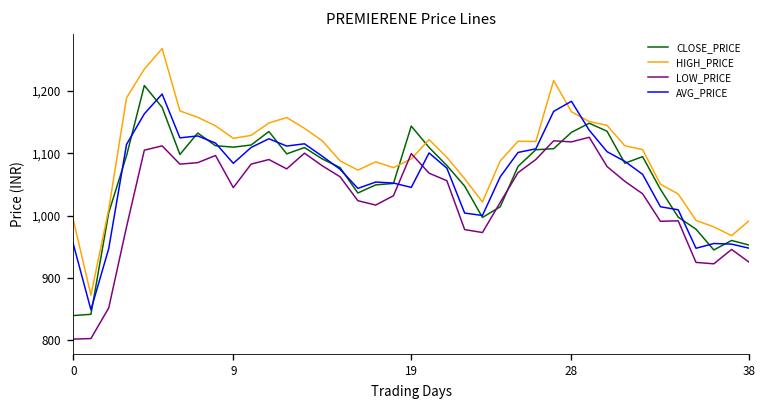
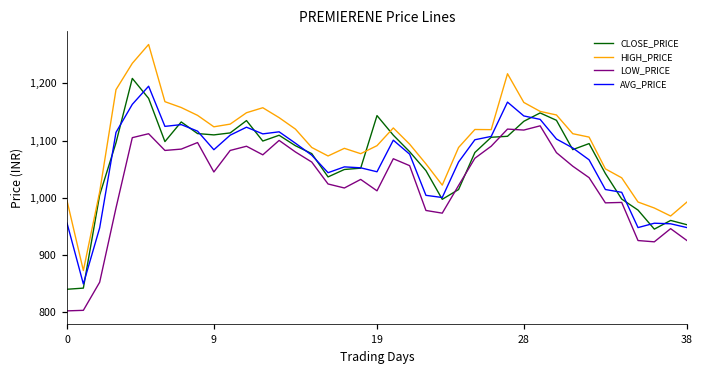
LOW_PRICE, 19: 1,100 -> 1,010
AVG_PRICE, 28: 1,180 -> 1,140
